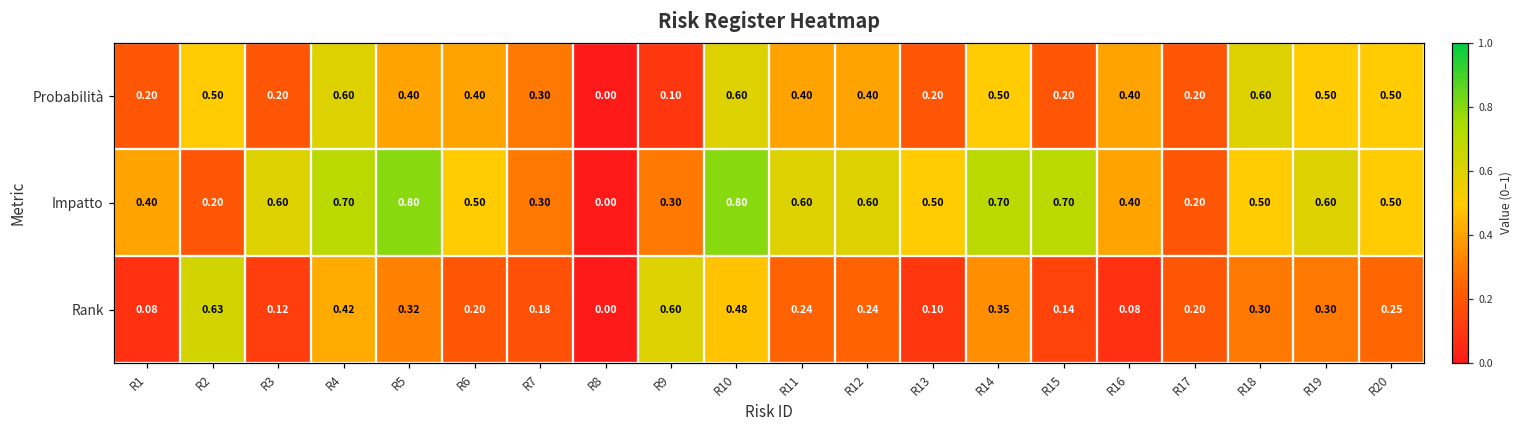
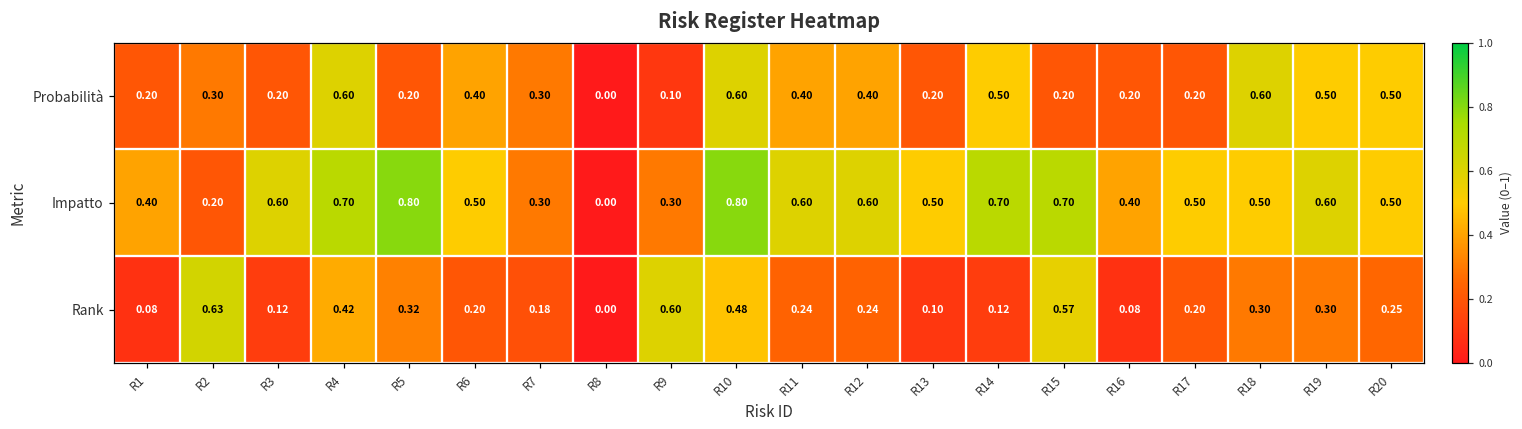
Probabilità, R2: 0.50 -> 0.30
Probabilità, R5: 0.40 -> 0.20
Probabilità, R16: 0.40 -> 0.20
Impatto, R17: 0.20 -> 0.50
Rank, R14: 0.35 -> 0.12
Rank, R15: 0.14 -> 0.57
